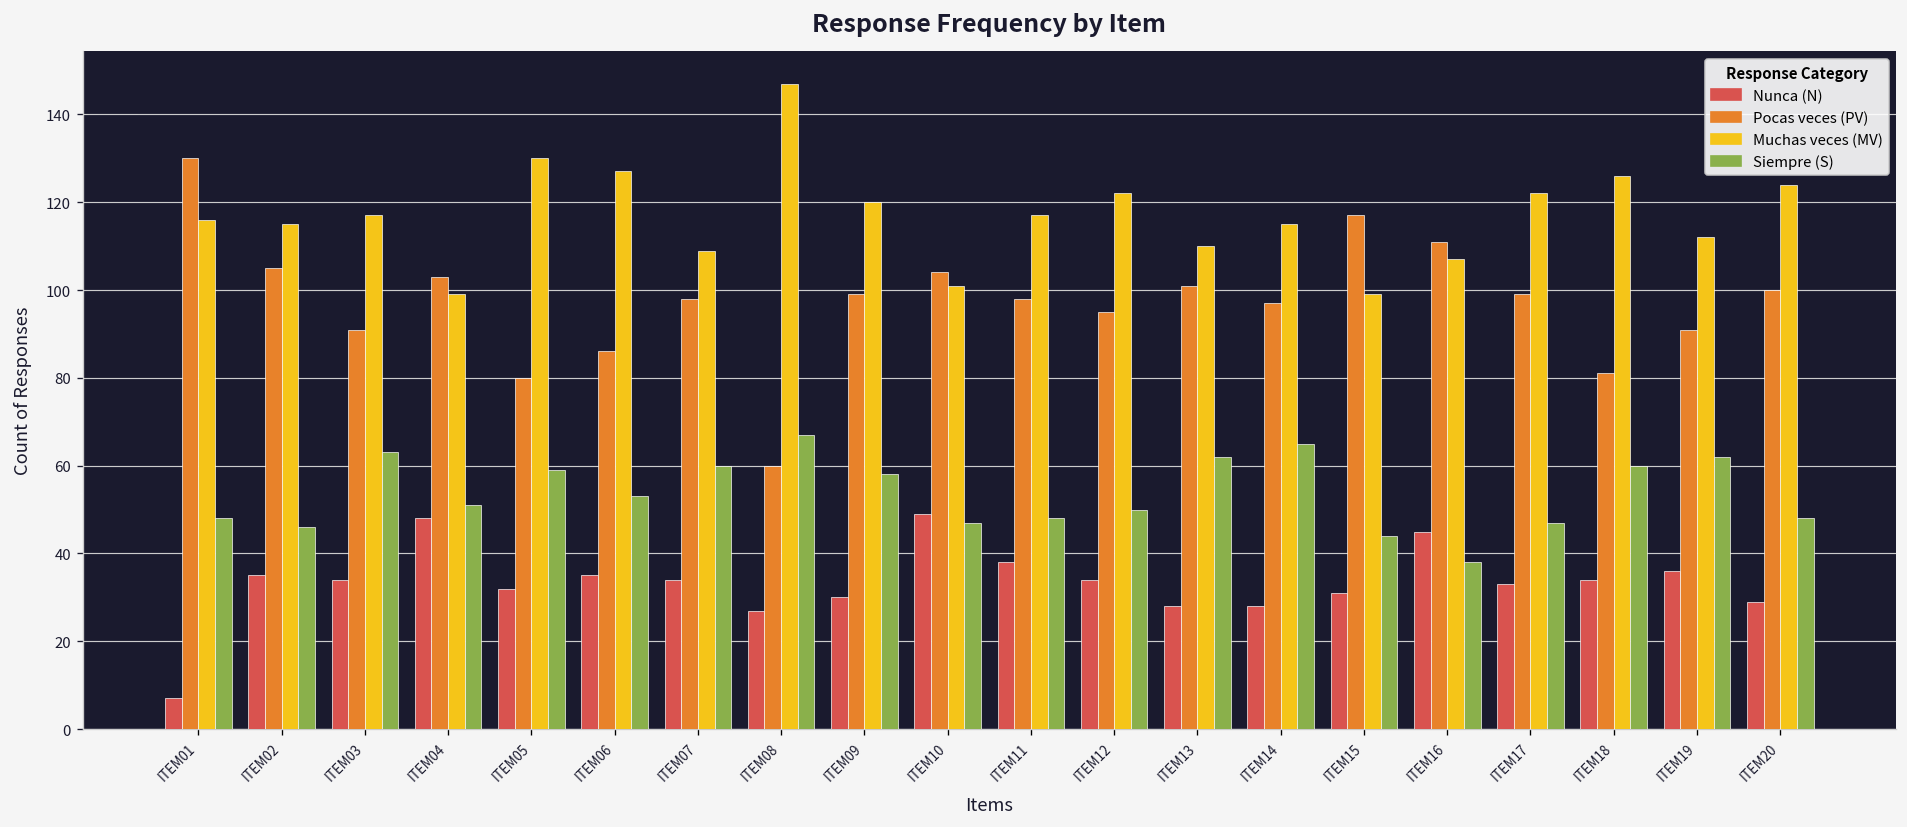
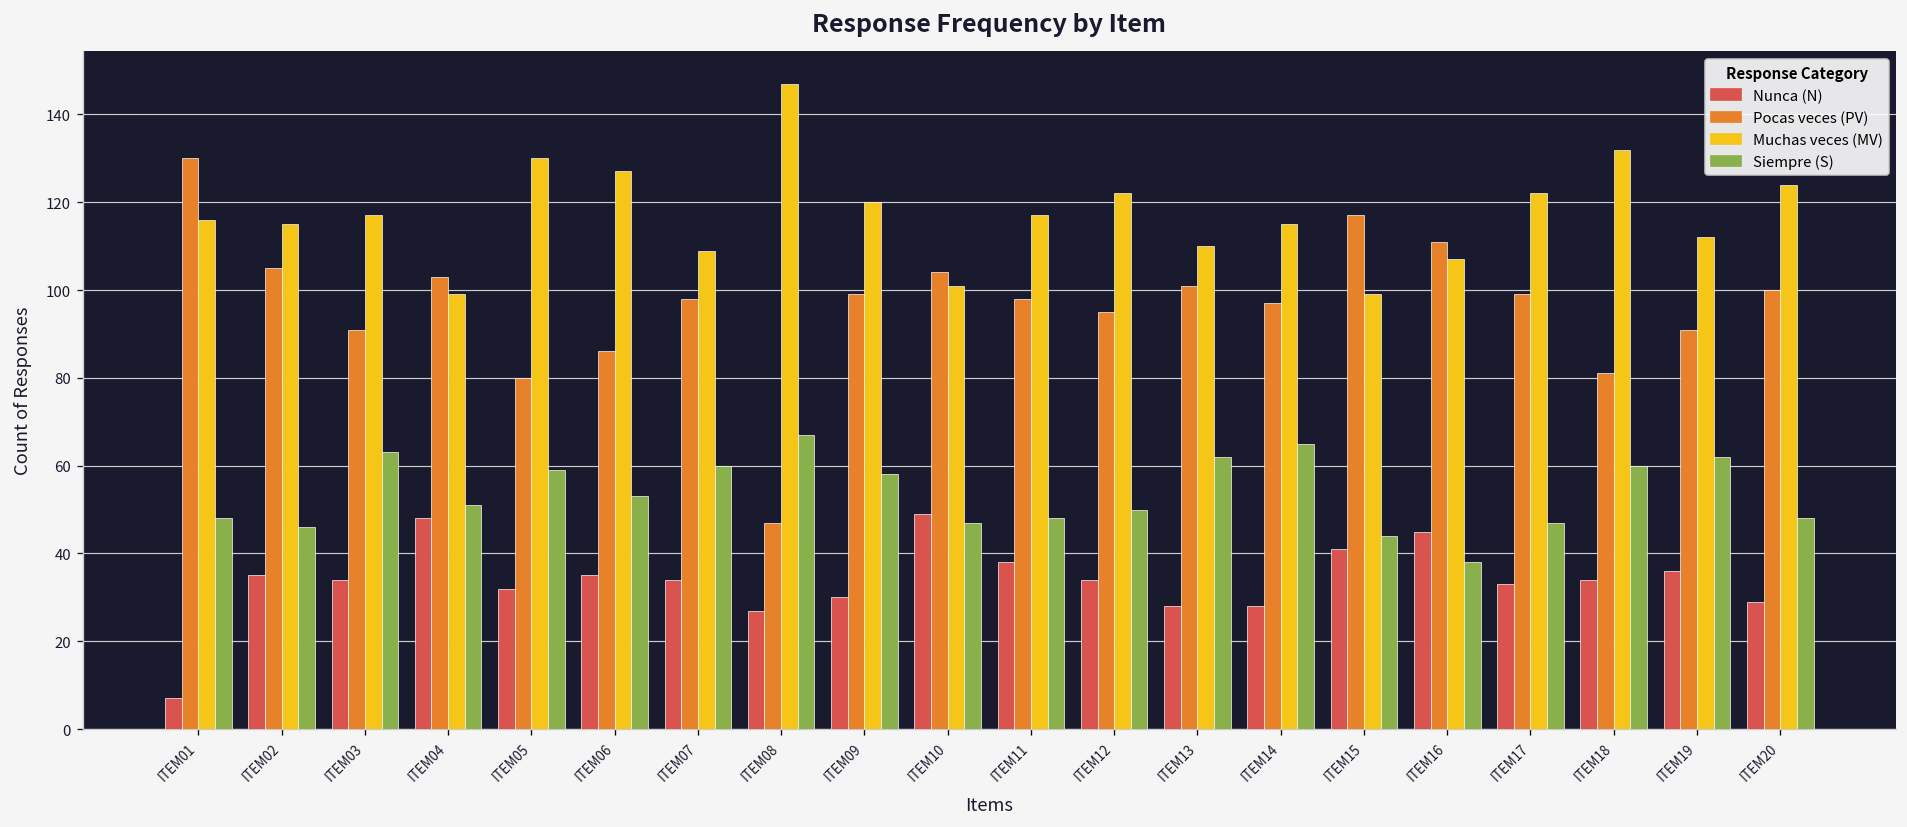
Pocas veces (PV), ITEM08: 60 -> 47
Nunca (N), ITEM15: 31 -> 41
Muchas veces (MV), ITEM18: 126 -> 132
